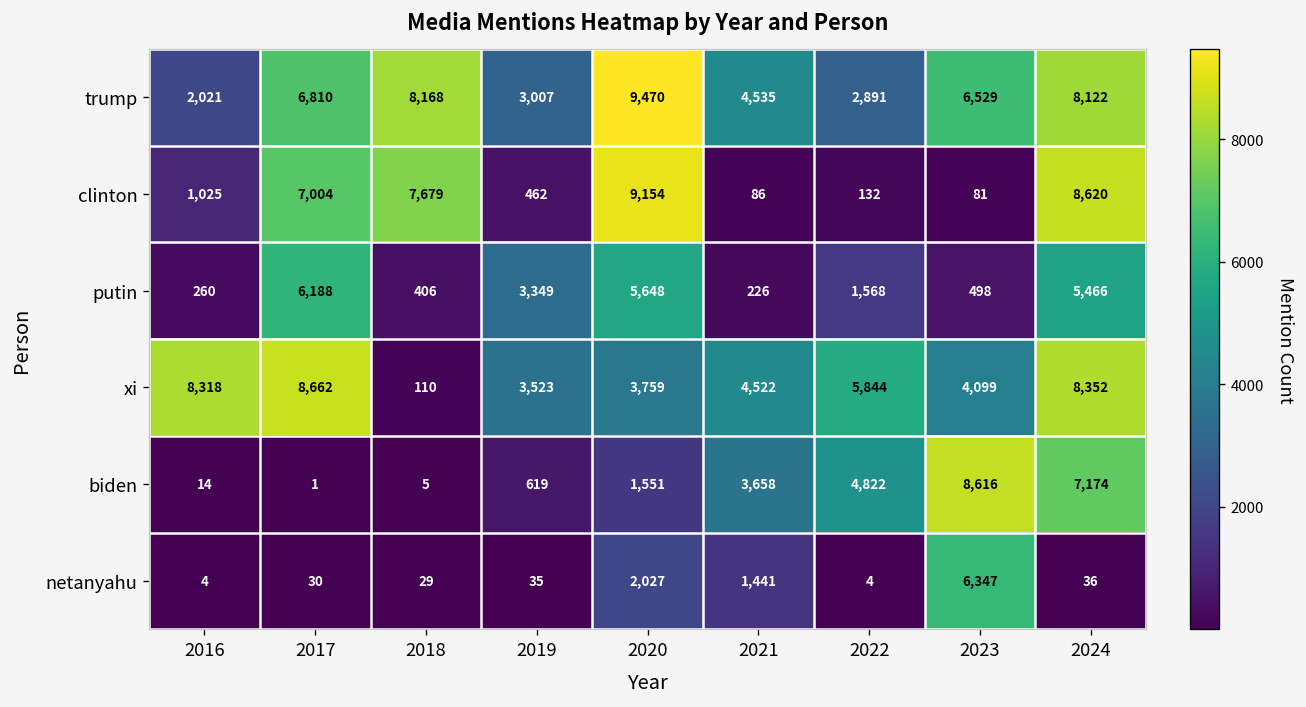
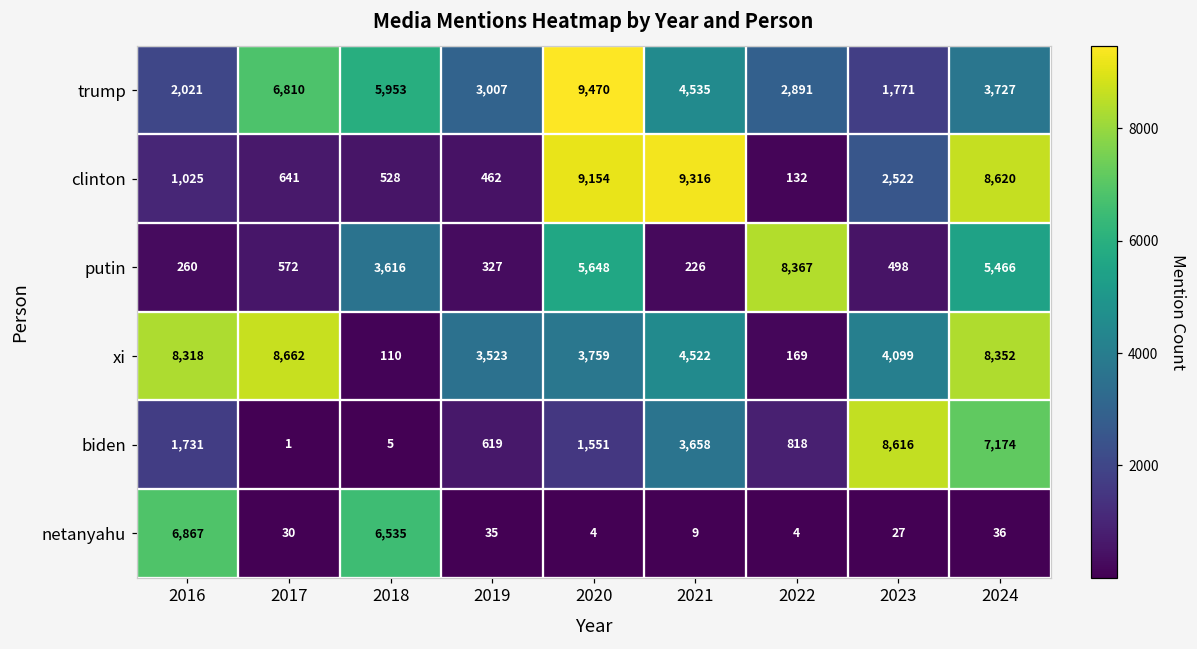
trump, 2018: 8,168 -> 5,953
trump, 2023: 6,529 -> 1,771
trump, 2024: 8,122 -> 3,727
clinton, 2017: 7,004 -> 641
clinton, 2018: 7,679 -> 528
clinton, 2021: 86 -> 9,316
clinton, 2023: 81 -> 2,522
putin, 2017: 6,188 -> 572
putin, 2018: 406 -> 3,616
putin, 2019: 3,349 -> 327
putin, 2022: 1,568 -> 8,367
xi, 2022: 5,844 -> 169
biden, 2016: 14 -> 1,731
biden, 2022: 4,822 -> 818
netanyahu, 2016: 4 -> 6,867
netanyahu, 2018: 29 -> 6,535
netanyahu, 2020: 2,027 -> 4
netanyahu, 2021: 1,441 -> 9
netanyahu, 2023: 6,347 -> 27
